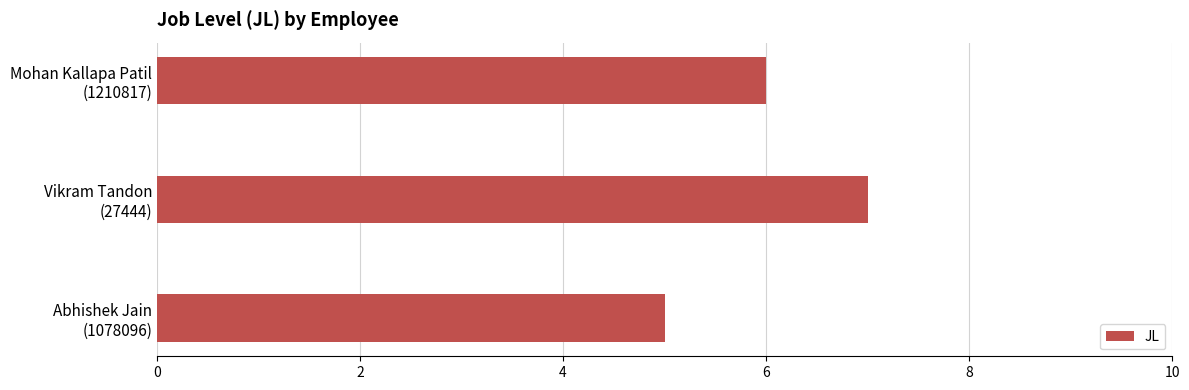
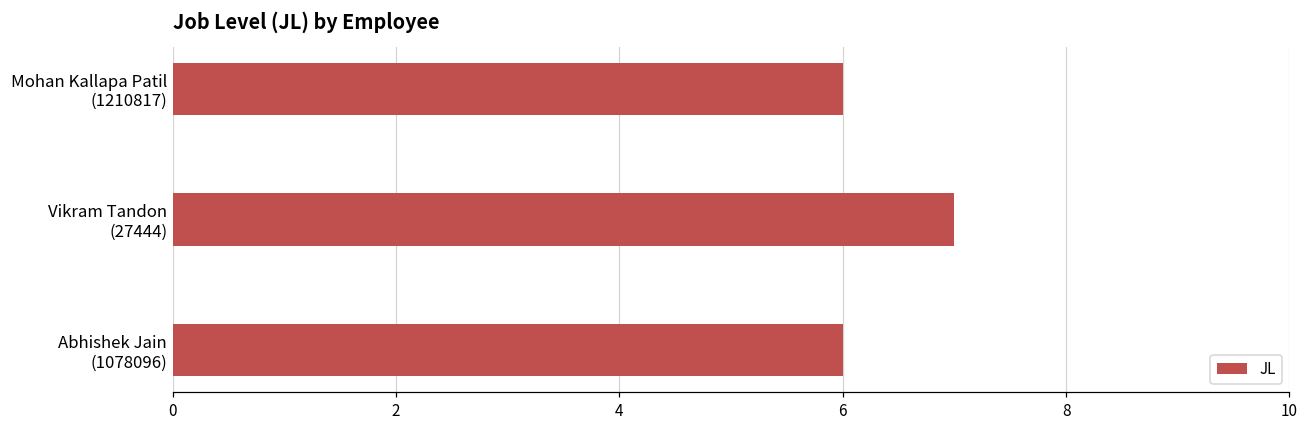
Abhishek Jain (1078096): 5 -> 6
